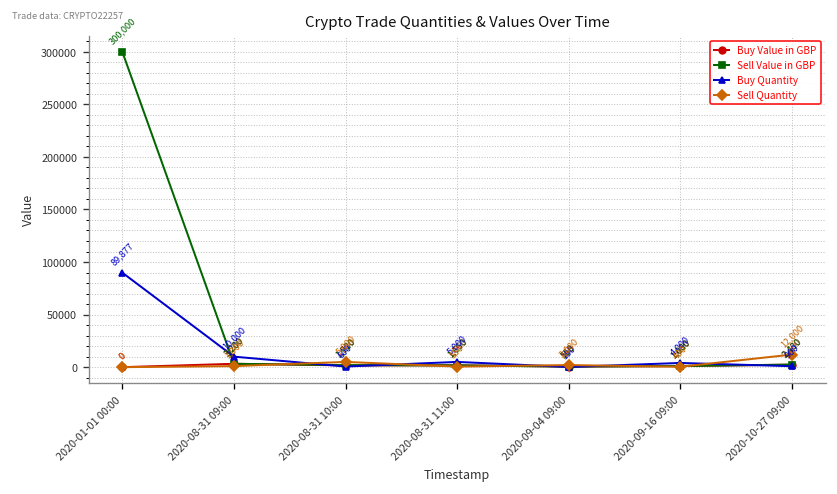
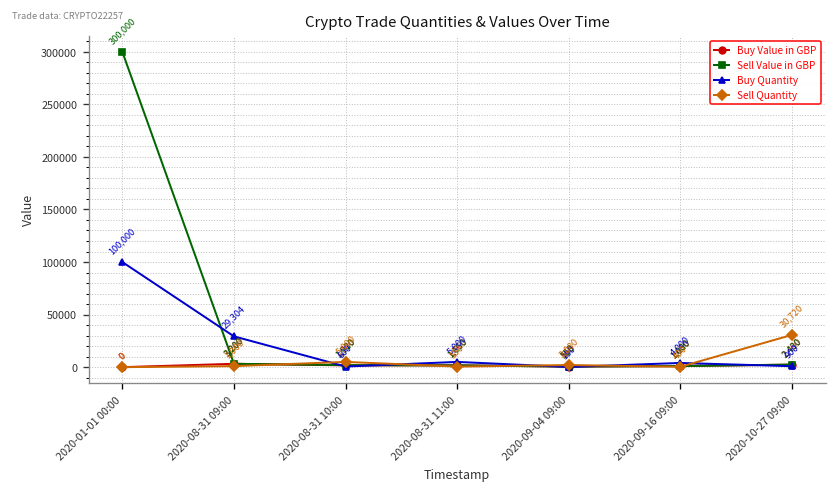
Buy Quantity, 2020-01-01 00:00: 89,877 -> 100,000
Buy Quantity, 2020-08-31 09:00: 10,000 -> 29,304
Sell Quantity, 2020-10-27 09:00: 12,000 -> 30,720
